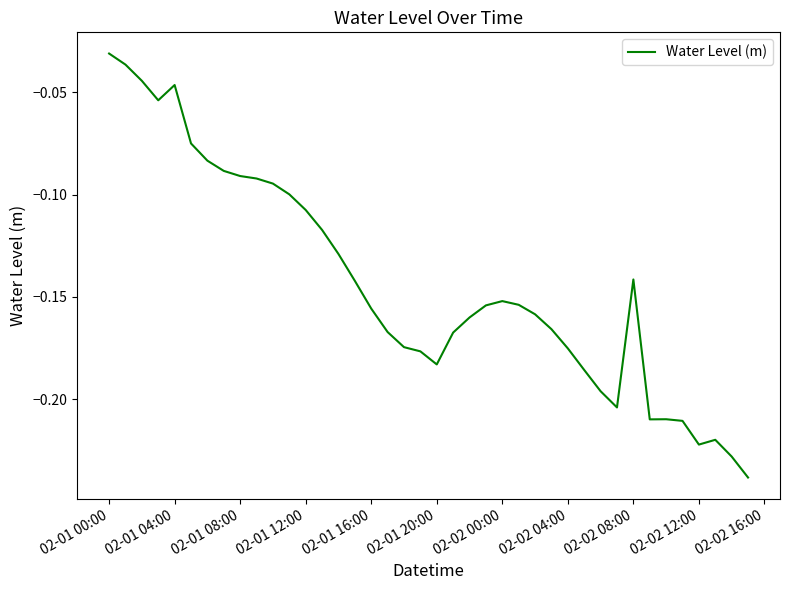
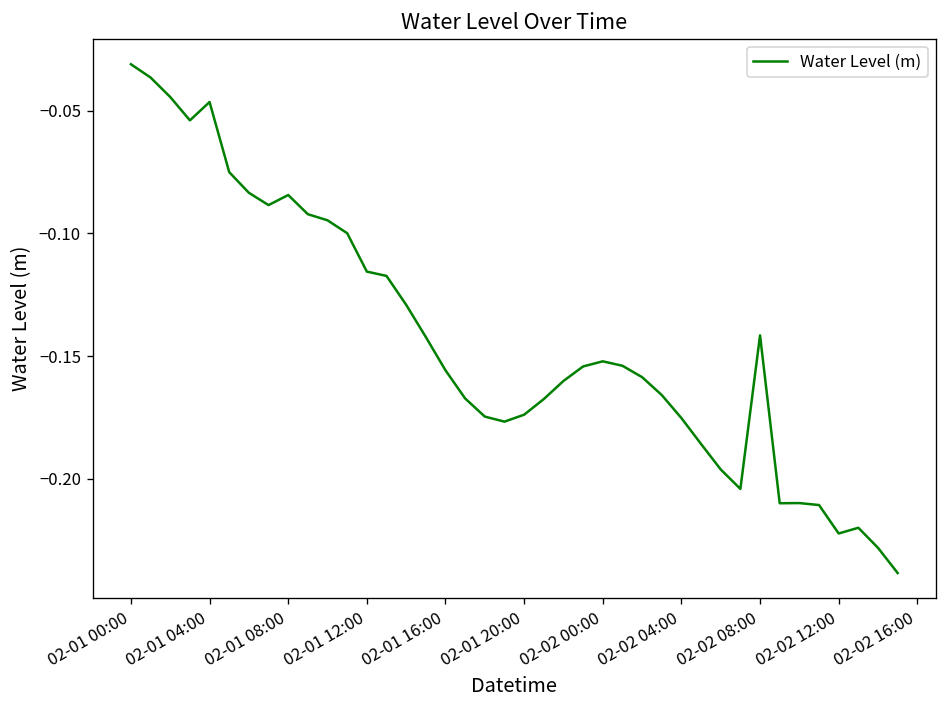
02-01 08:00: -0.091 -> -0.084
02-01 12:00: -0.108 -> -0.116
02-01 20:00: -0.183 -> -0.174
